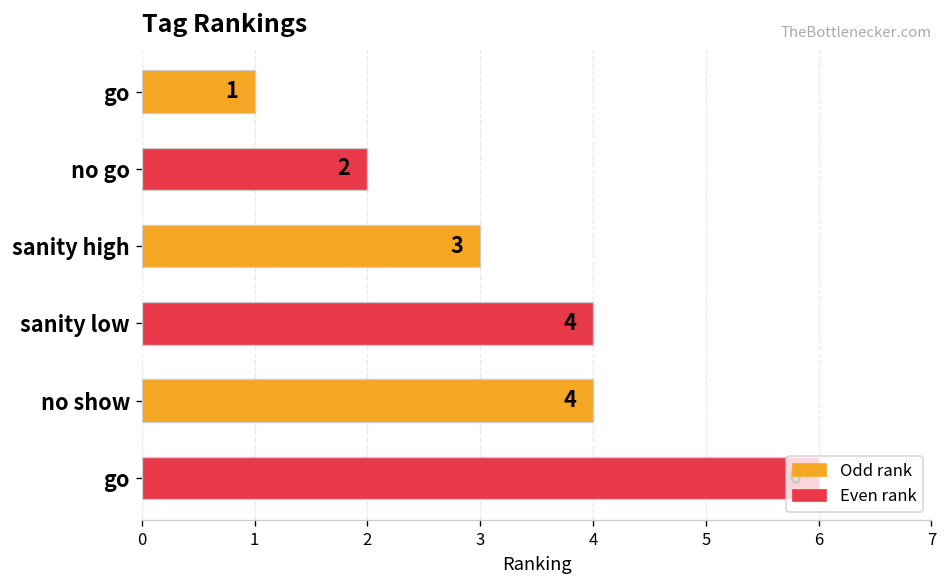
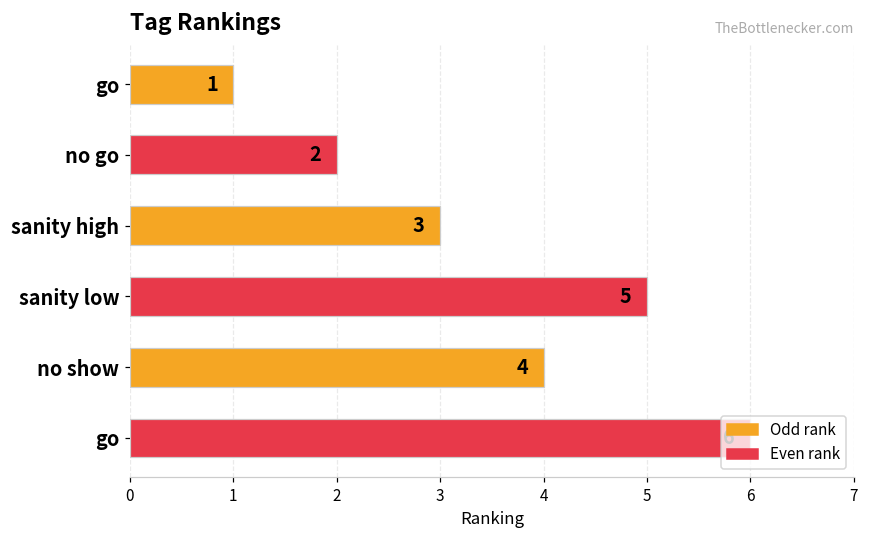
sanity low: 4 -> 5
